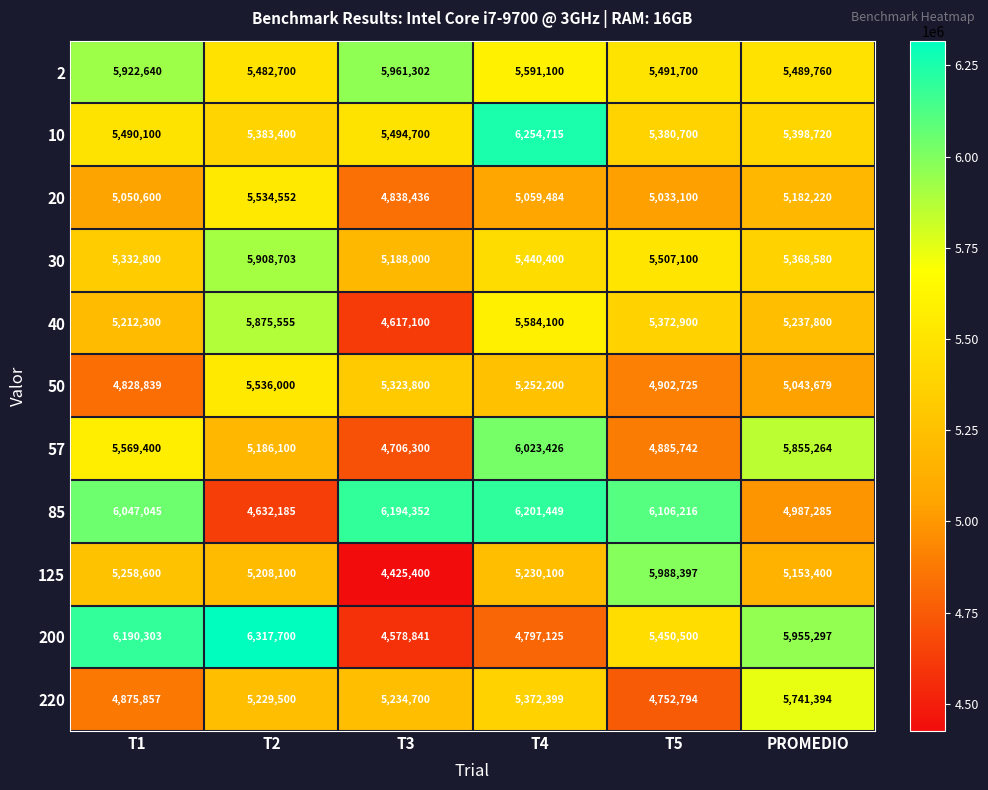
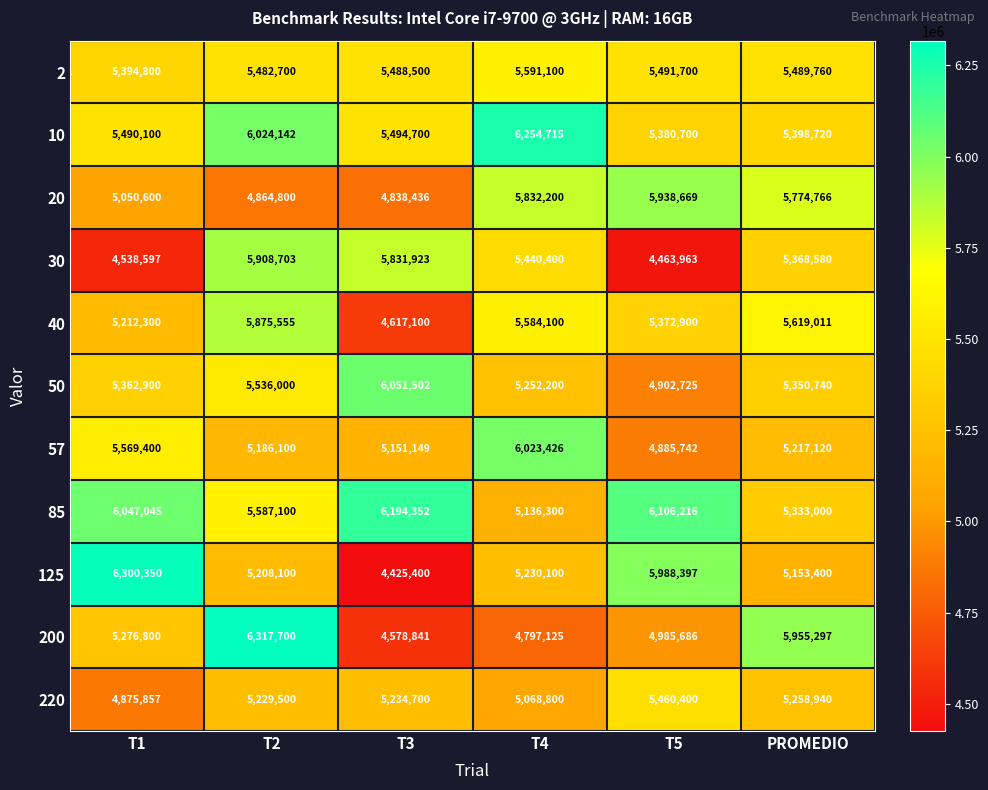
2, T1: 5,922,640 -> 5,394,800
2, T3: 5,961,302 -> 5,488,500
10, T2: 5,383,400 -> 6,024,142
20, T2: 5,534,552 -> 4,864,800
20, T4: 5,059,484 -> 5,832,200
20, T5: 5,033,100 -> 5,938,669
20, PROMEDIO: 5,182,220 -> 5,774,766
30, T1: 5,332,800 -> 4,538,597
30, T3: 5,188,000 -> 5,831,923
30, T5: 5,507,100 -> 4,463,963
40, PROMEDIO: 5,237,800 -> 5,619,011
50, T1: 4,828,839 -> 5,362,900
50, T3: 5,323,800 -> 6,051,502
50, PROMEDIO: 5,043,679 -> 5,350,740
57, T3: 4,706,300 -> 5,151,149
57, PROMEDIO: 5,855,264 -> 5,217,120
85, T2: 4,632,185 -> 5,587,100
85, T4: 6,201,449 -> 5,136,300
85, PROMEDIO: 4,987,285 -> 5,333,000
125, T1: 5,258,600 -> 6,300,350
200, T1: 6,190,303 -> 5,276,800
200, T5: 5,450,500 -> 4,985,686
220, T4: 5,372,399 -> 5,068,800
220, T5: 4,752,794 -> 5,460,400
220, PROMEDIO: 5,741,394 -> 5,258,940
